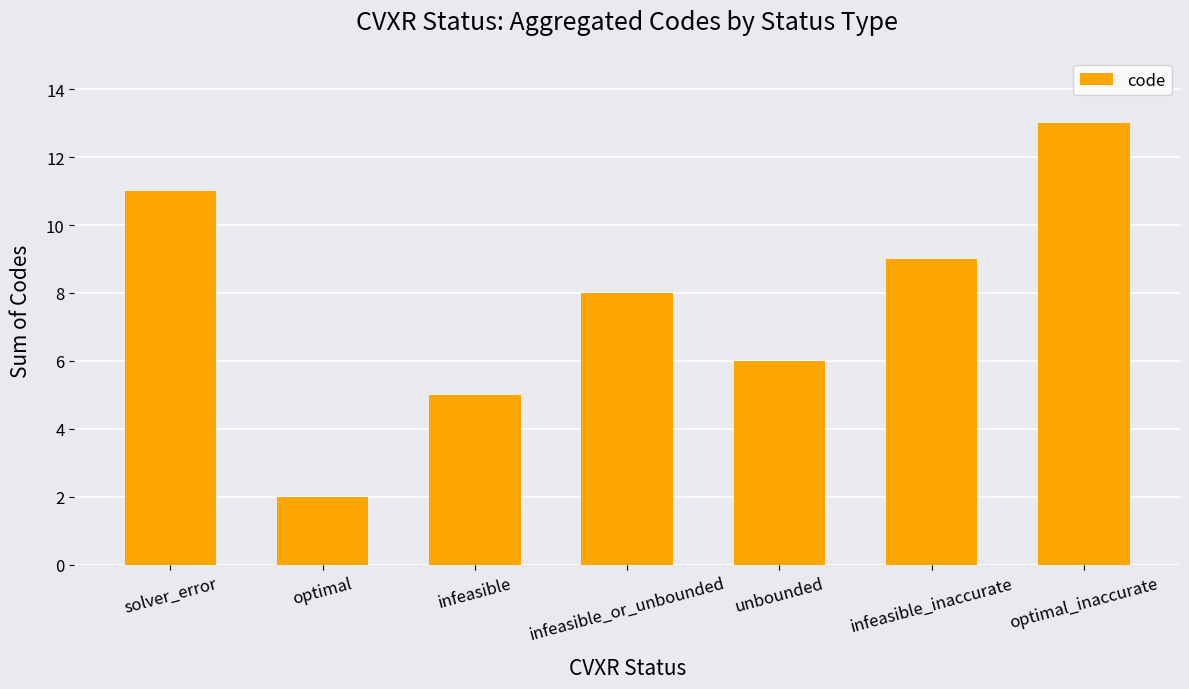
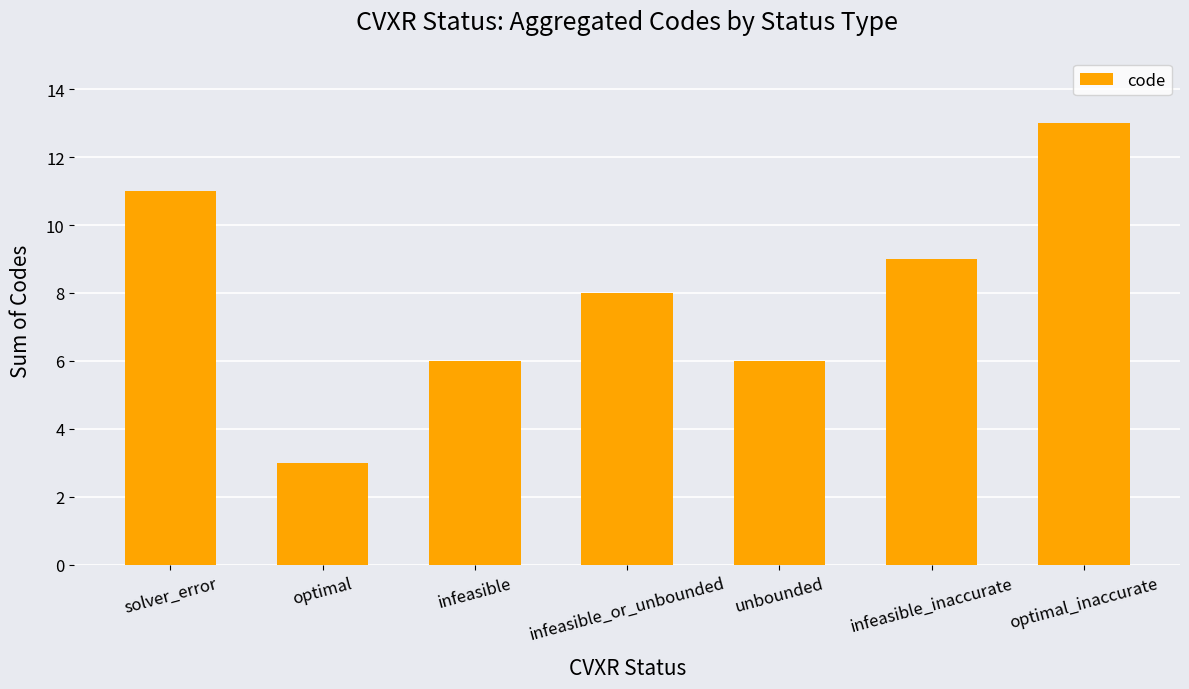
optimal: 2 -> 3
infeasible: 5 -> 6
